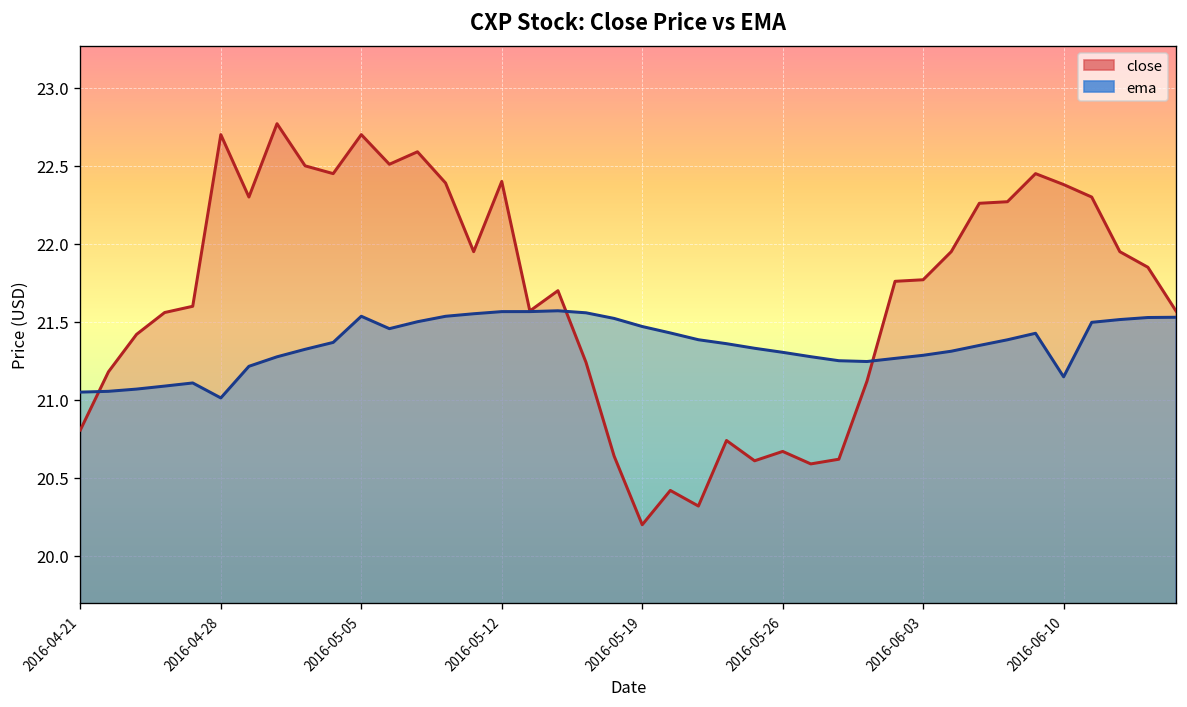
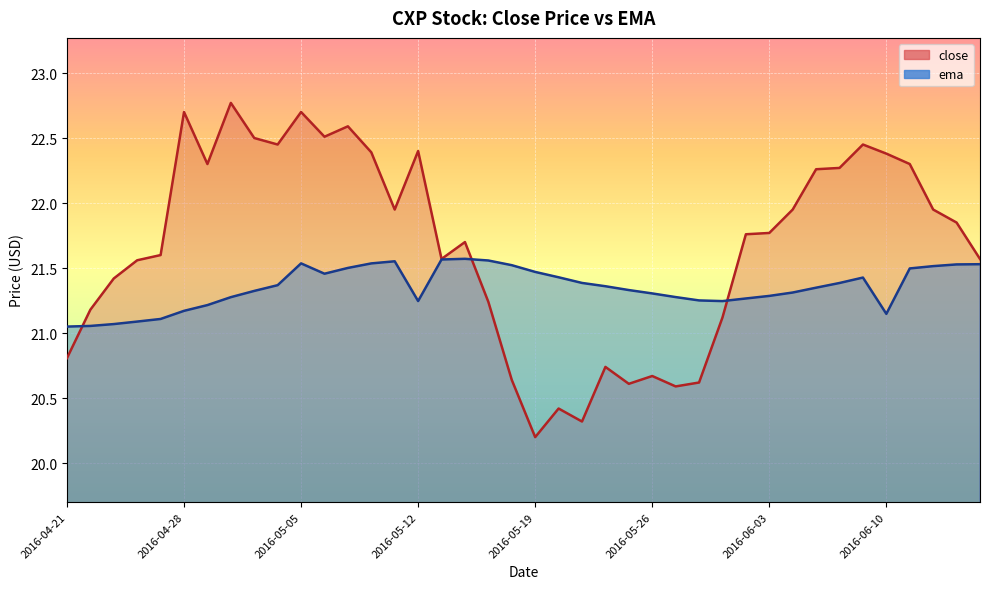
ema, 2016-04-28: 21.01 -> 21.17
ema, 2016-05-12: 21.57 -> 21.25
